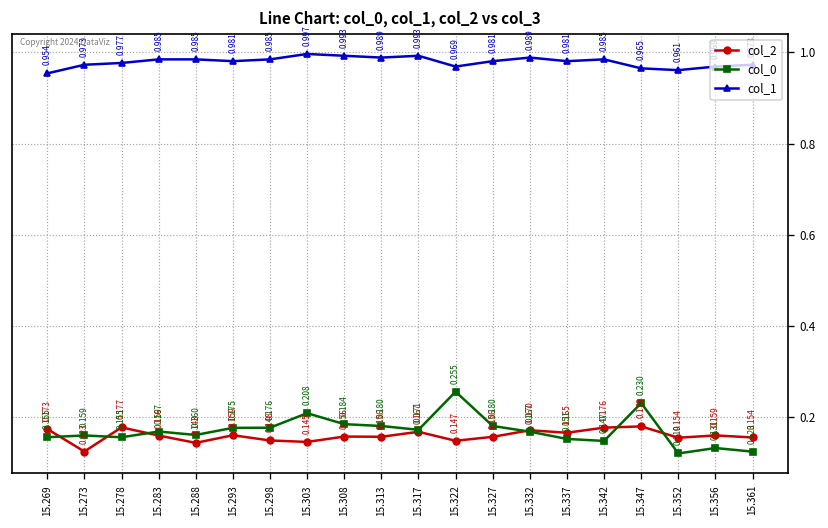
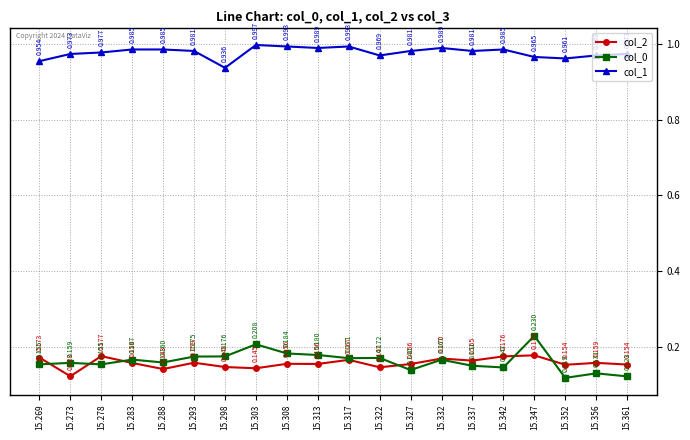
col_1, 15.298: 0.985 -> 0.936
col_0, 15.322: 0.255 -> 0.172
col_0, 15.327: 0.180 -> 0.140
